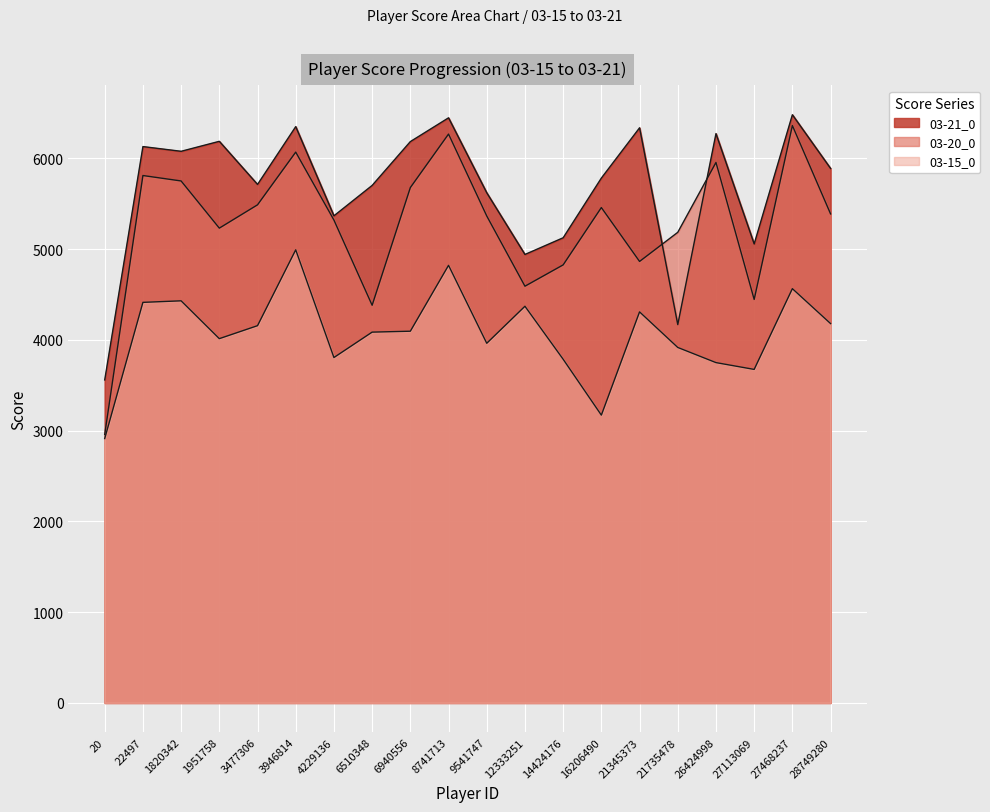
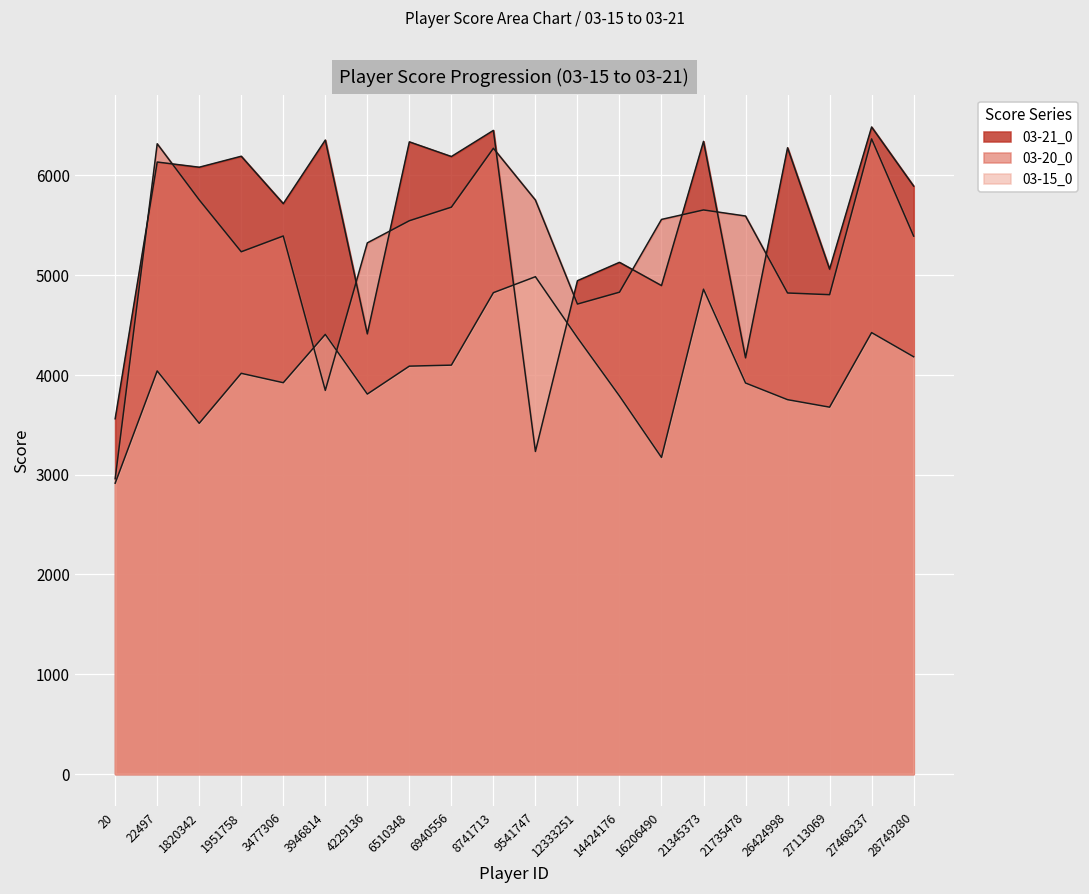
03-20_0, 22497: 5800 -> 6300
03-15_0, 22497: 4400 -> 4000
03-15_0, 1820342: 4400 -> 3500
03-20_0, 3477306: 5500 -> 5400
03-15_0, 3477306: 4200 -> 3900
03-20_0, 3946814: 6100 -> 3800
03-15_0, 3946814: 5000 -> 4400
03-21_0, 4229136: 5400 -> 4400
03-21_0, 6510348: 5700 -> 6300
03-20_0, 6510348: 4400 -> 5500
03-21_0, 9541747: 5600 -> 3200
03-20_0, 9541747: 5400 -> 5800
03-15_0, 9541747: 4000 -> 5000
03-20_0, 12333251: 4600 -> 4700
03-21_0, 16206490: 5800 -> 4900
03-20_0, 16206490: 5500 -> 5600
03-20_0, 21345373: 4900 -> 5700
03-15_0, 21345373: 4300 -> 4900
03-20_0, 21735478: 5200 -> 5600
03-20_0, 26424998: 6000 -> 4800
03-20_0, 27113069: 4400 -> 4800
03-15_0, 27468237: 4600 -> 4400
